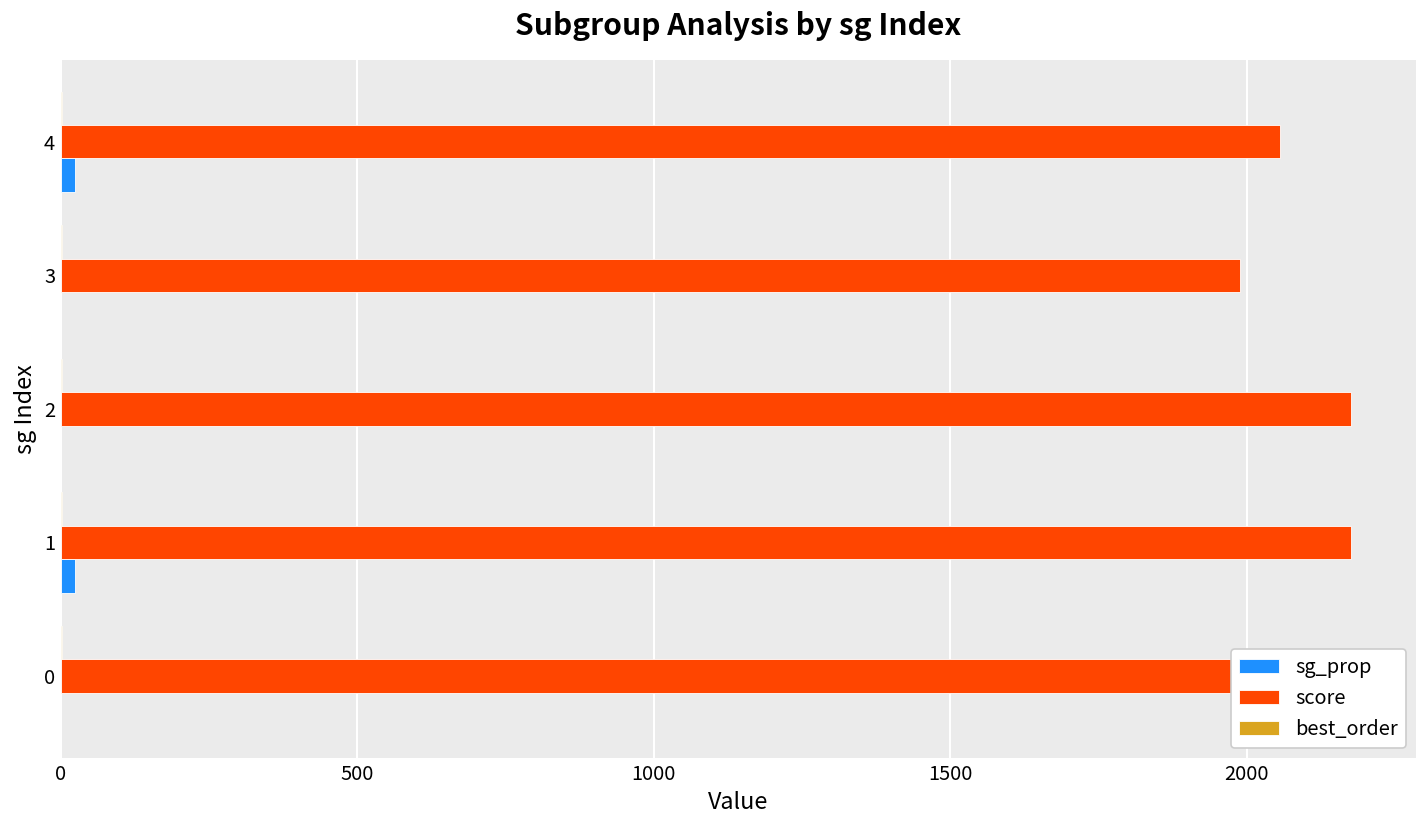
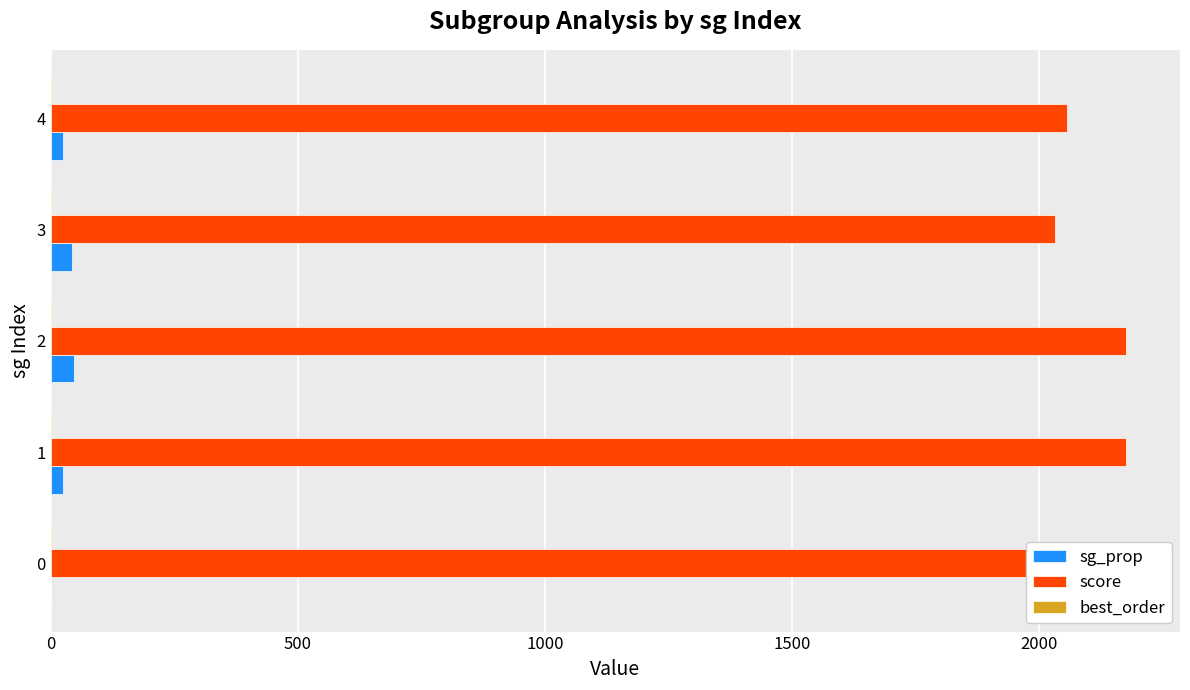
score, 3: 1990 -> 2030
sg_prop, 3: 0 -> 40
sg_prop, 2: 0 -> 50
